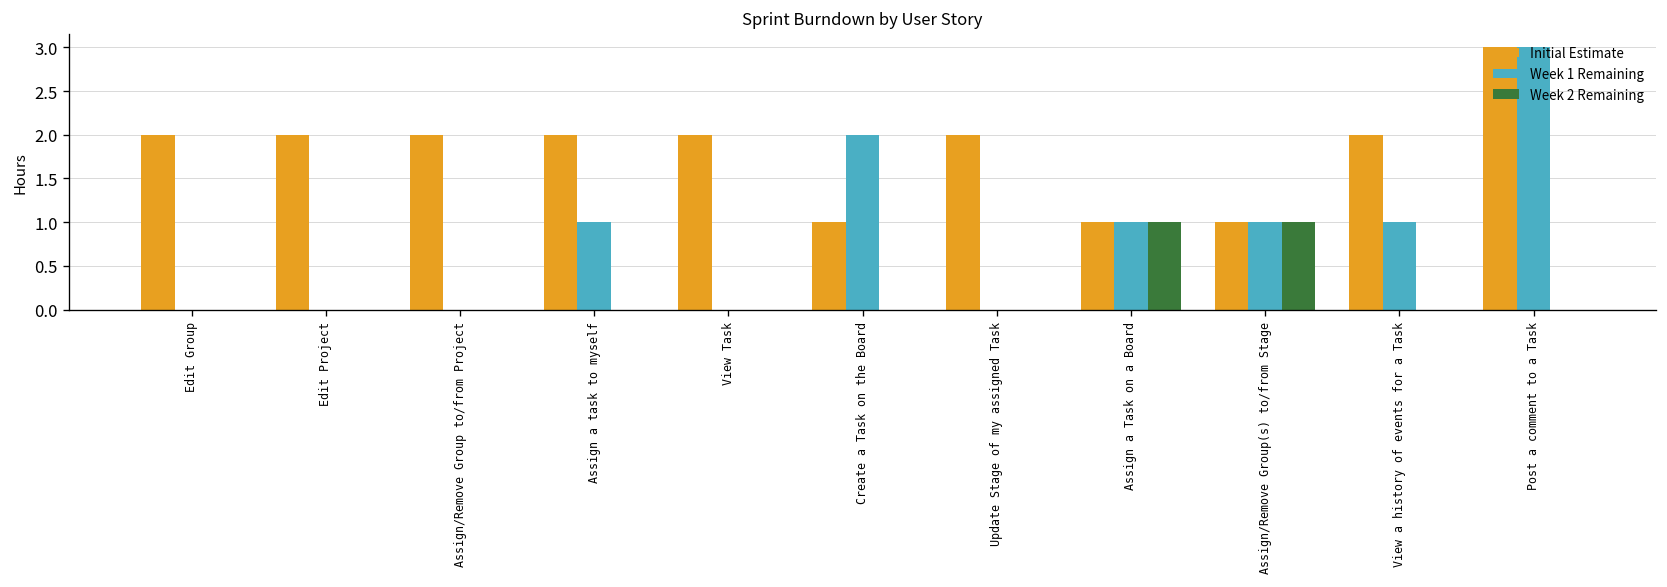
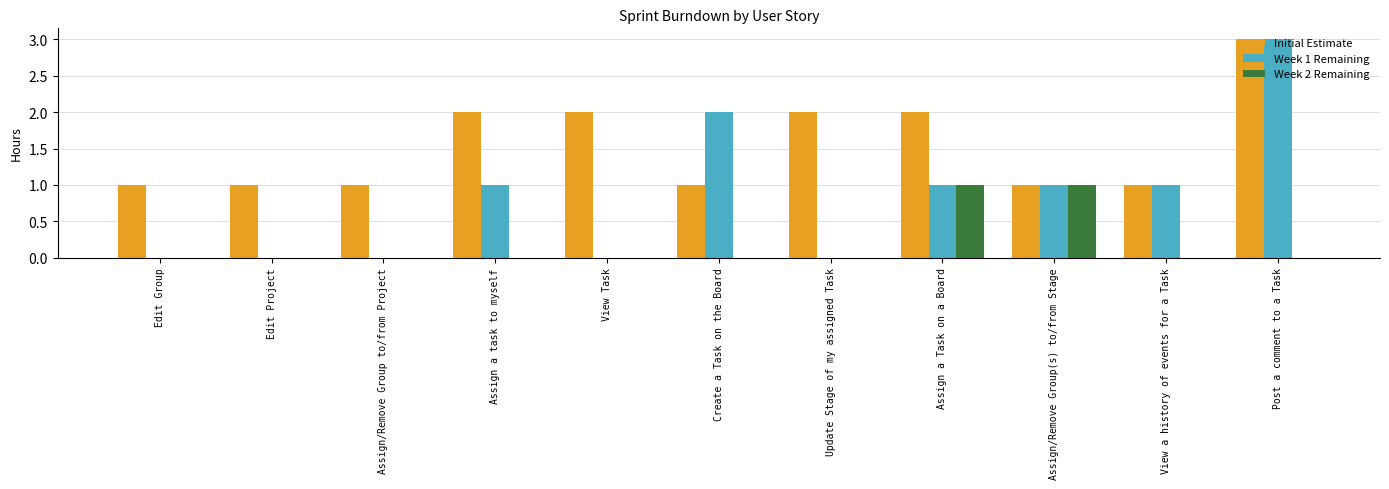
Initial Estimate, Edit Group: 2 -> 1
Initial Estimate, Edit Project: 2 -> 1
Initial Estimate, Assign/Remove Group to/from Project: 2 -> 1
Initial Estimate, Assign a Task on a Board: 1 -> 2
Initial Estimate, View a history of events for a Task: 2 -> 1
